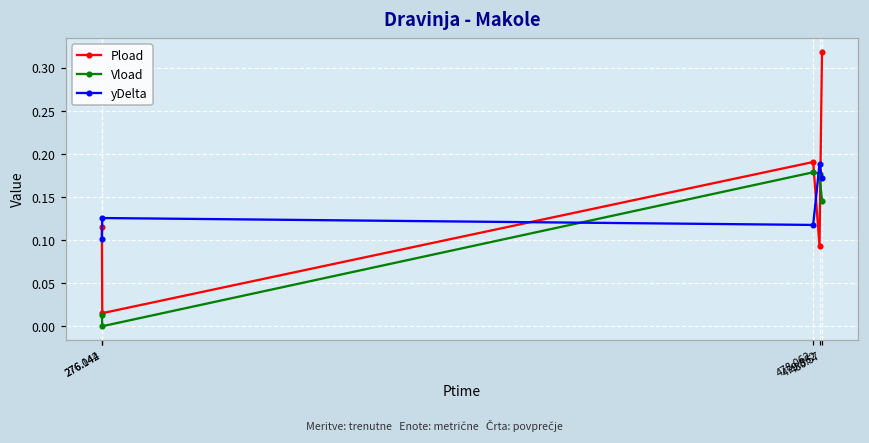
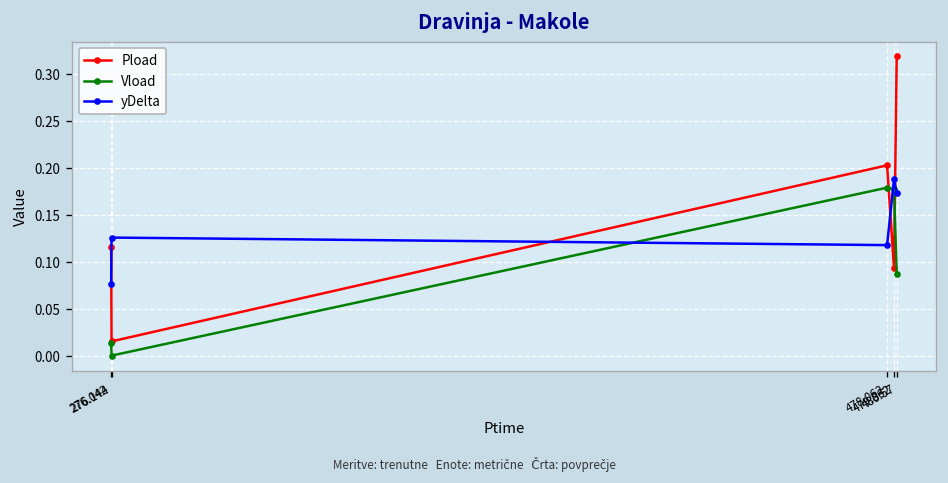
yDelta, 276.042: 0.10 -> 0.08
Pload, 478.062: 0.19 -> 0.20
Vload, 480.57: 0.15 -> 0.09
